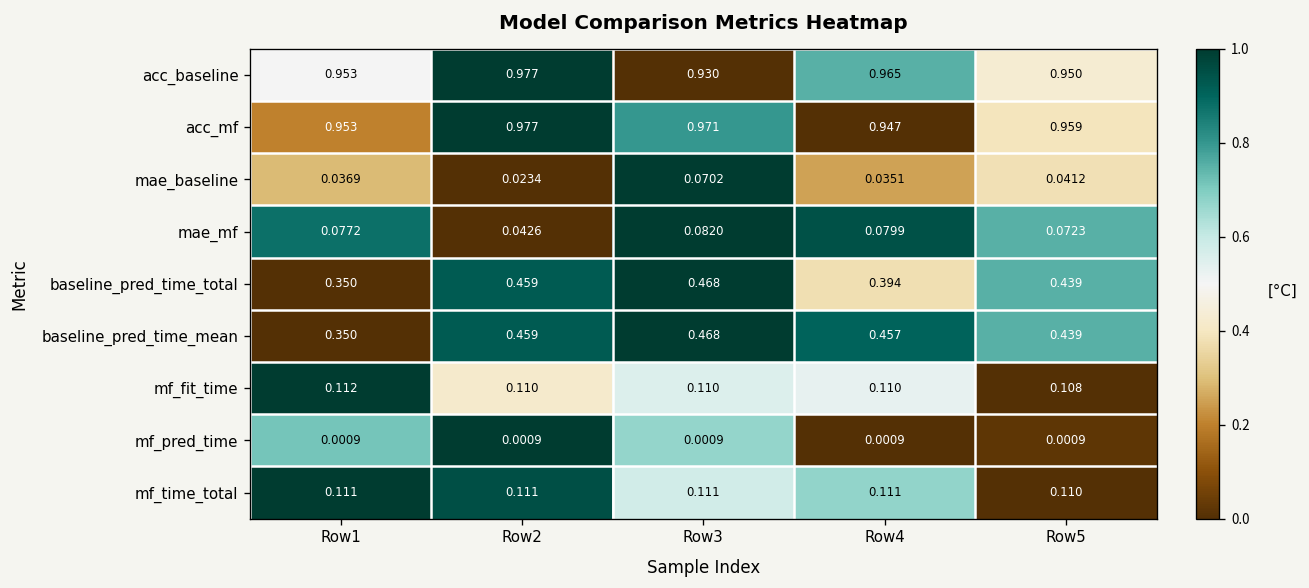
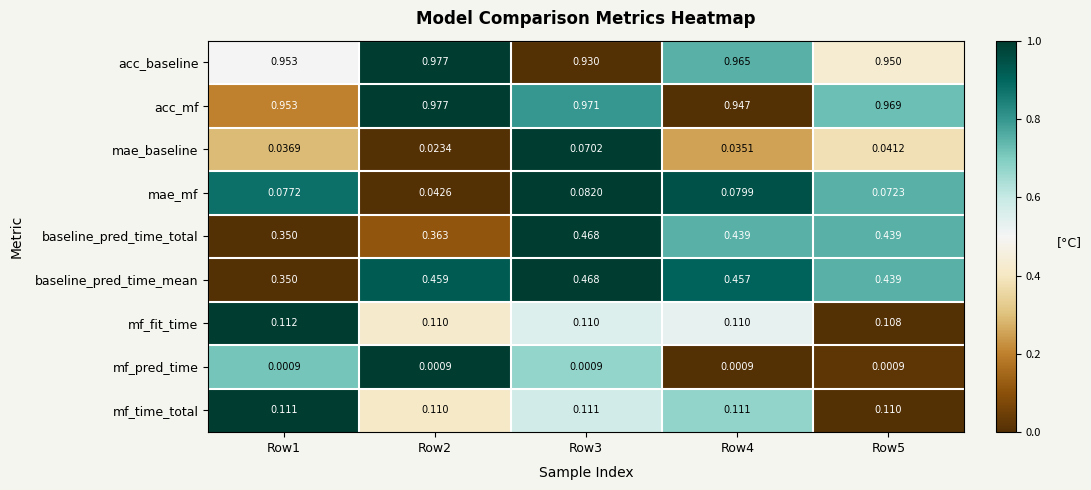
acc_mf, Row5: 0.959 -> 0.969
baseline_pred_time_total, Row2: 0.459 -> 0.363
baseline_pred_time_total, Row4: 0.394 -> 0.439
mf_time_total, Row2: 0.111 -> 0.110
